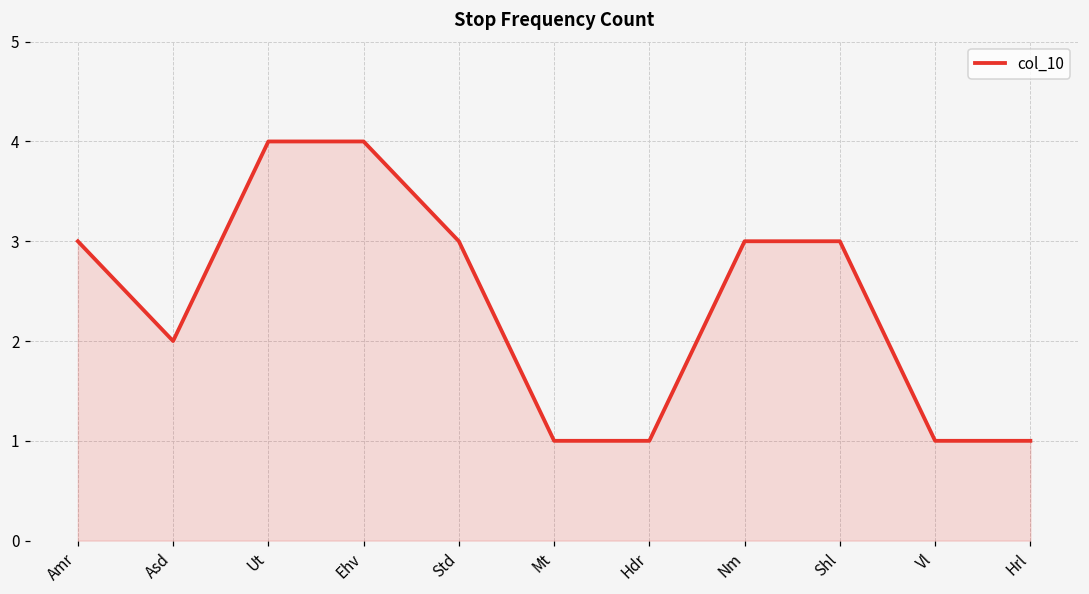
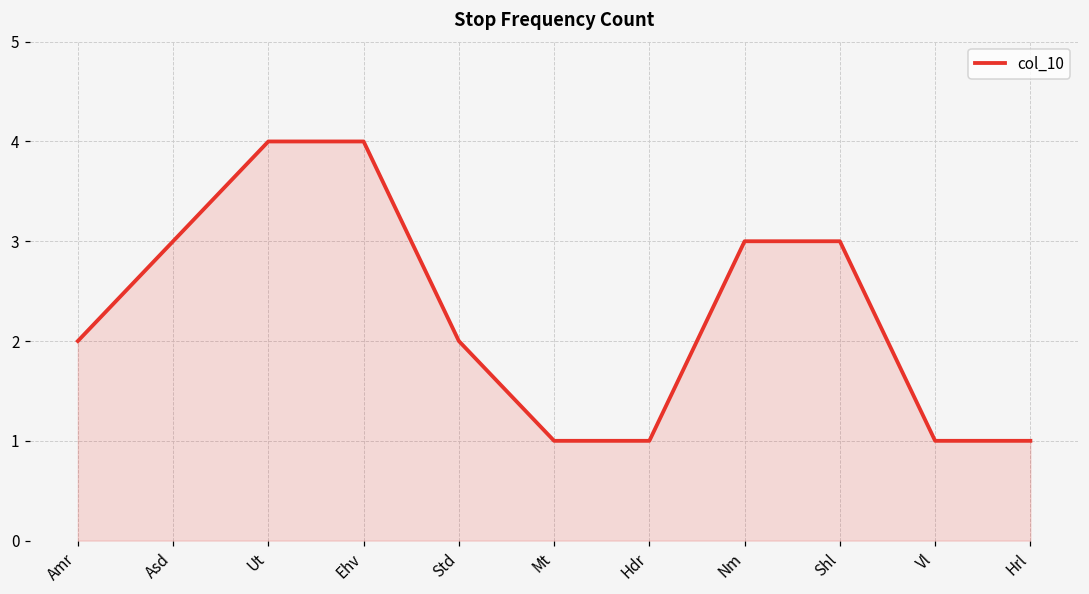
Amr: 3 -> 2
Asd: 2 -> 3
Std: 3 -> 2
